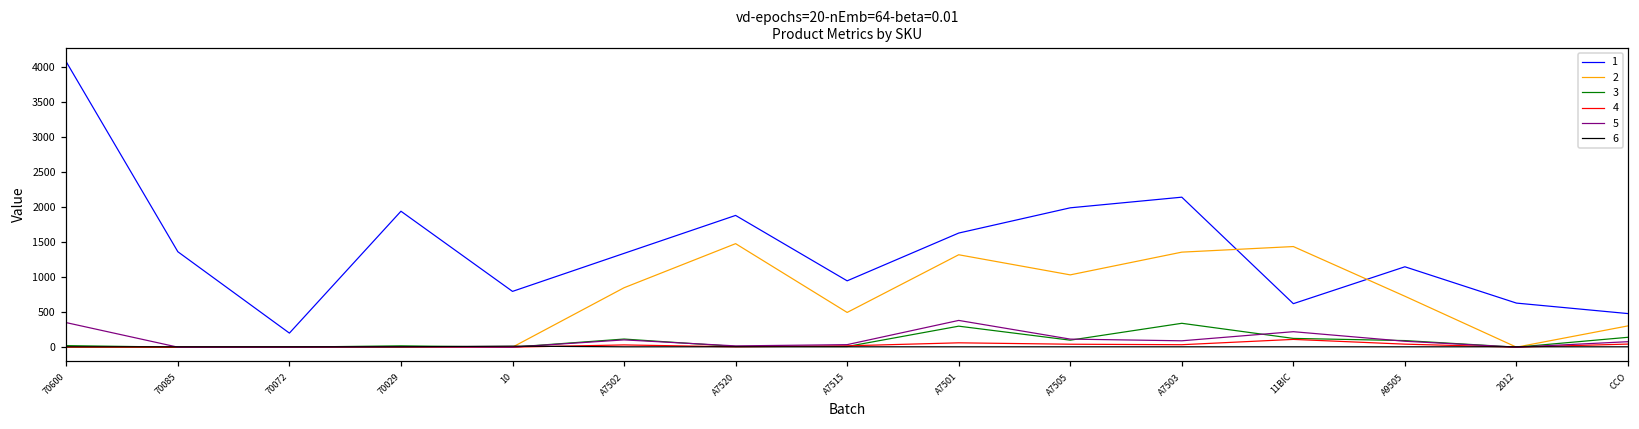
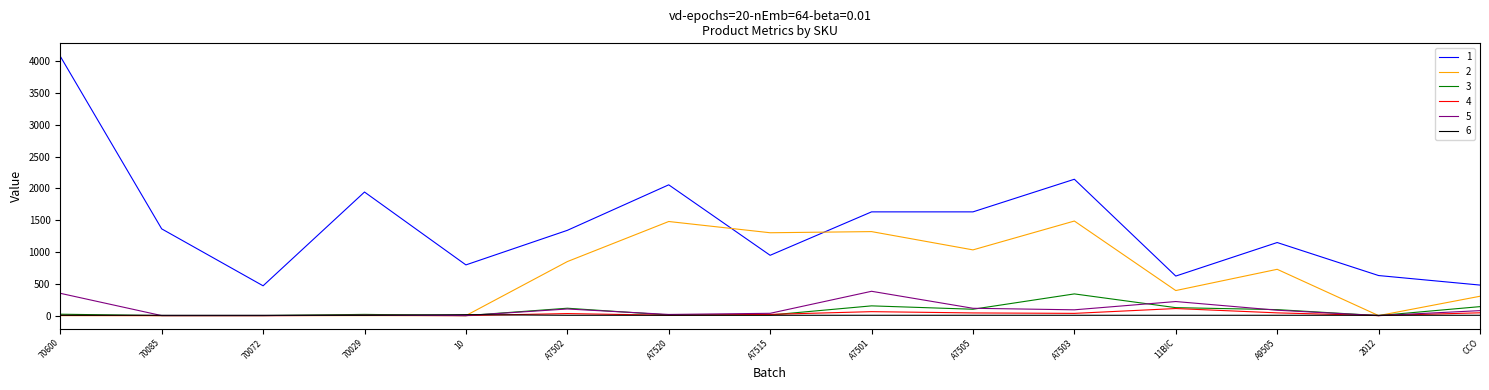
1, 70072: 200 -> 500
1, A7520: 1900 -> 2100
2, A7515: 500 -> 1300
3, A7501: 300 -> 200
1, A7505: 2000 -> 1600
2, A7503: 1400 -> 1500
2, 11BIC: 1400 -> 400
